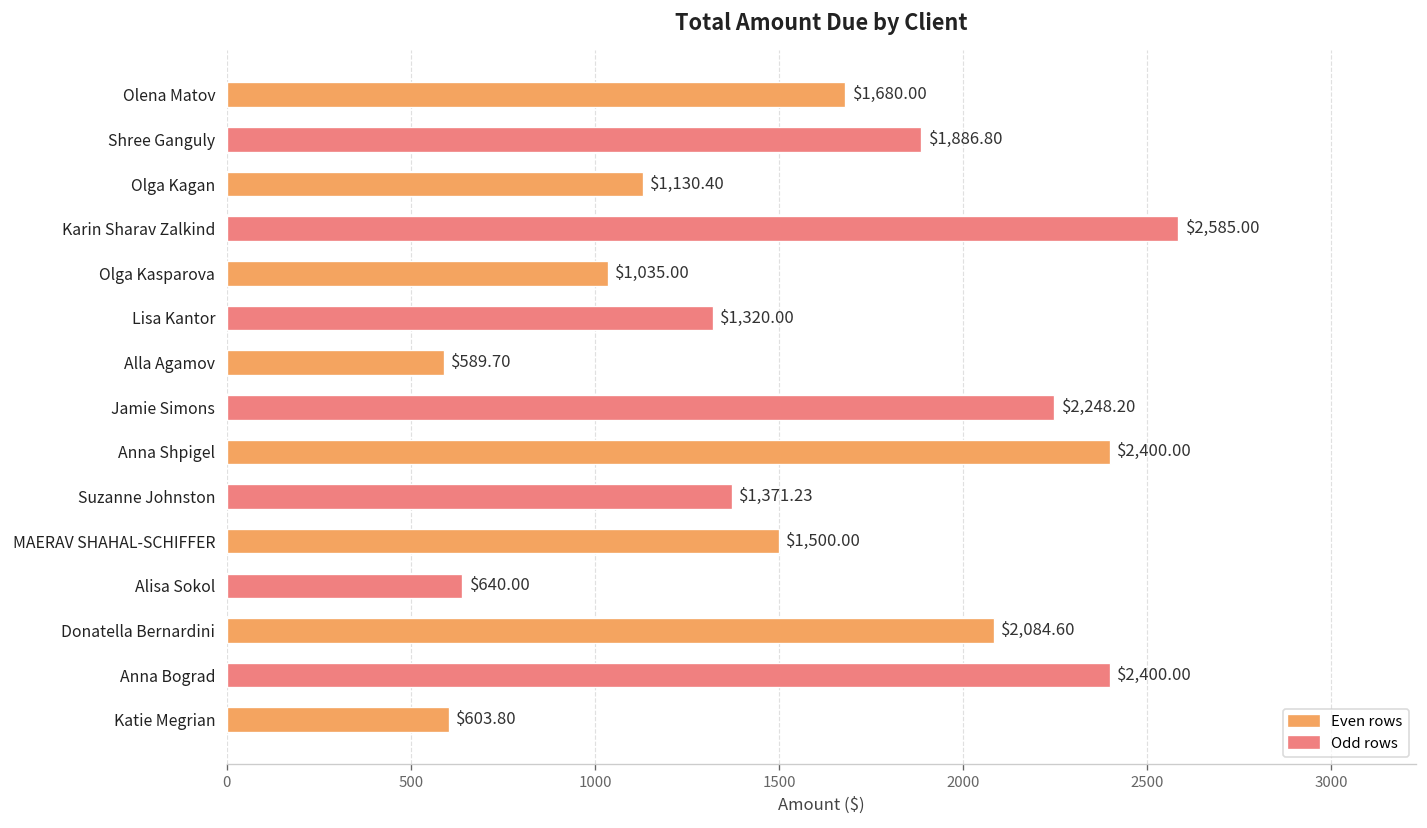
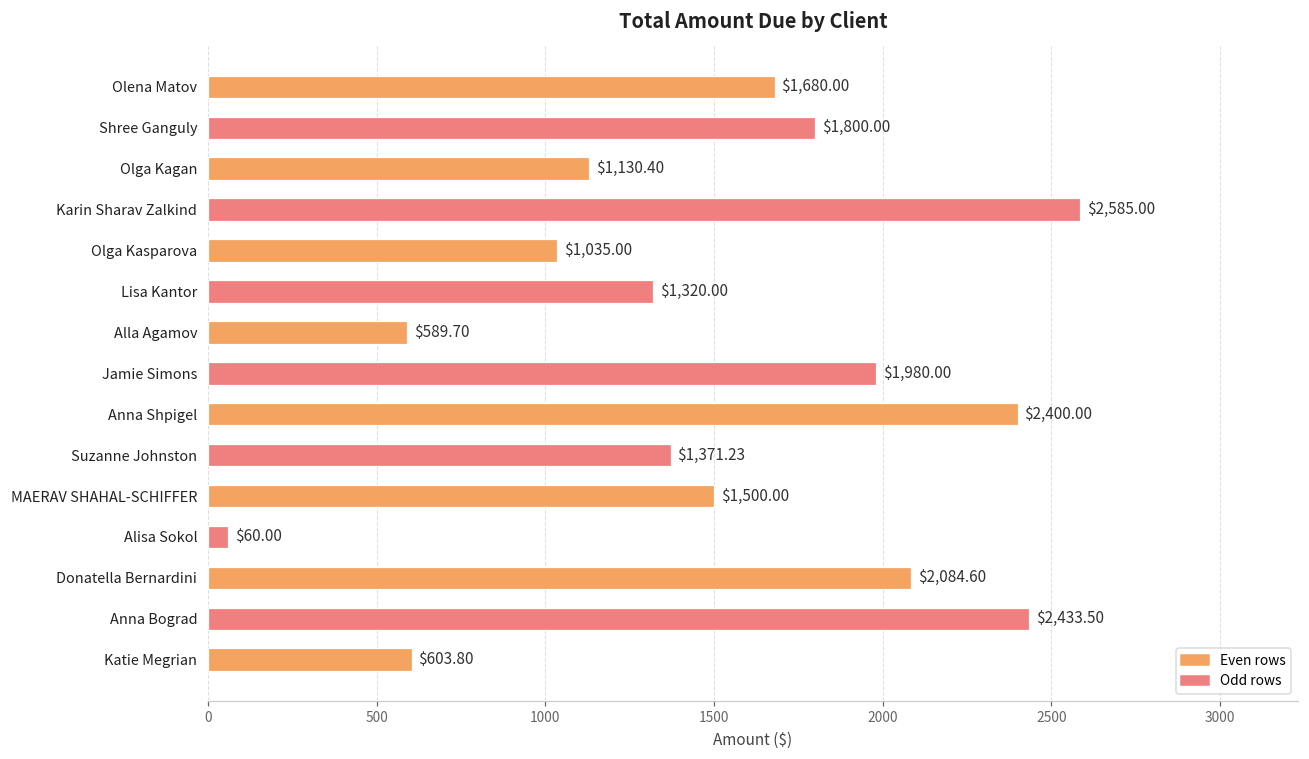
Shree Ganguly: $1,886.80 -> $1,800.00
Jamie Simons: $2,248.20 -> $1,980.00
Alisa Sokol: $640.00 -> $60.00
Anna Bograd: $2,400.00 -> $2,433.50
